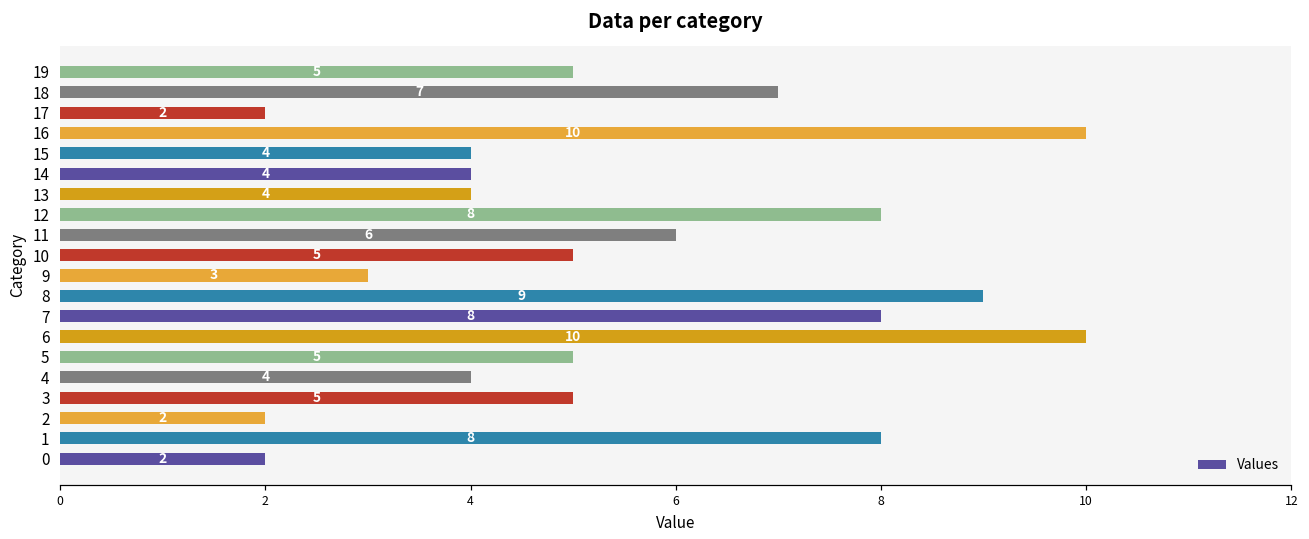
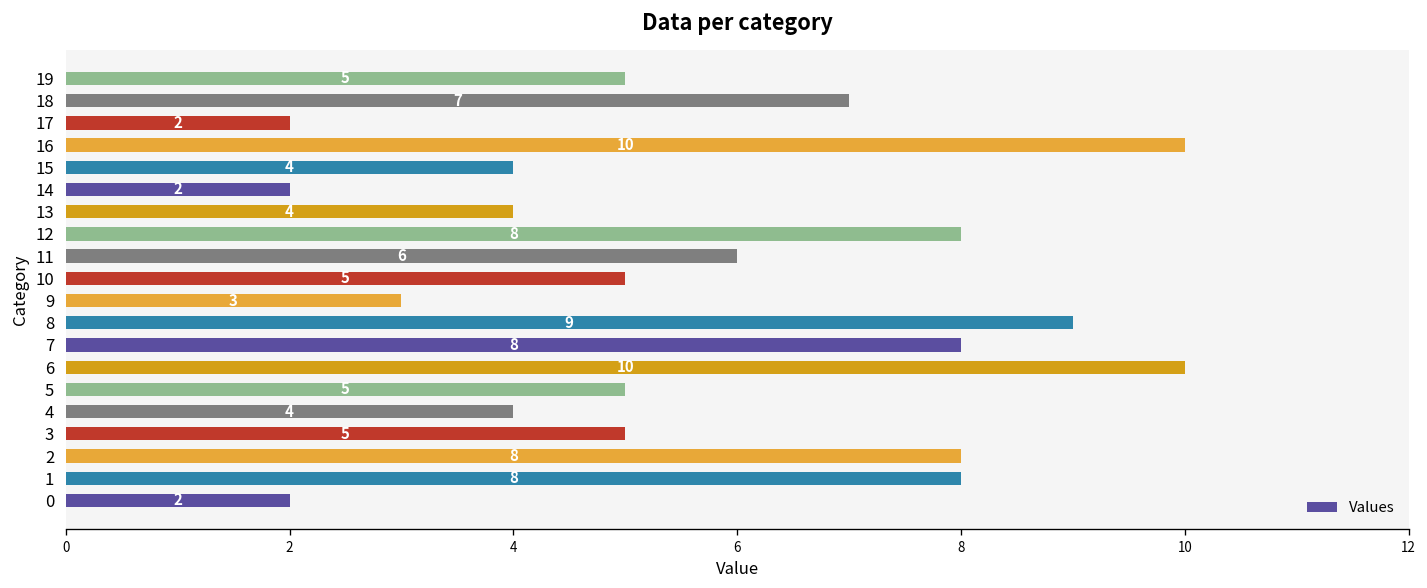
14: 4 -> 2
2: 2 -> 8
